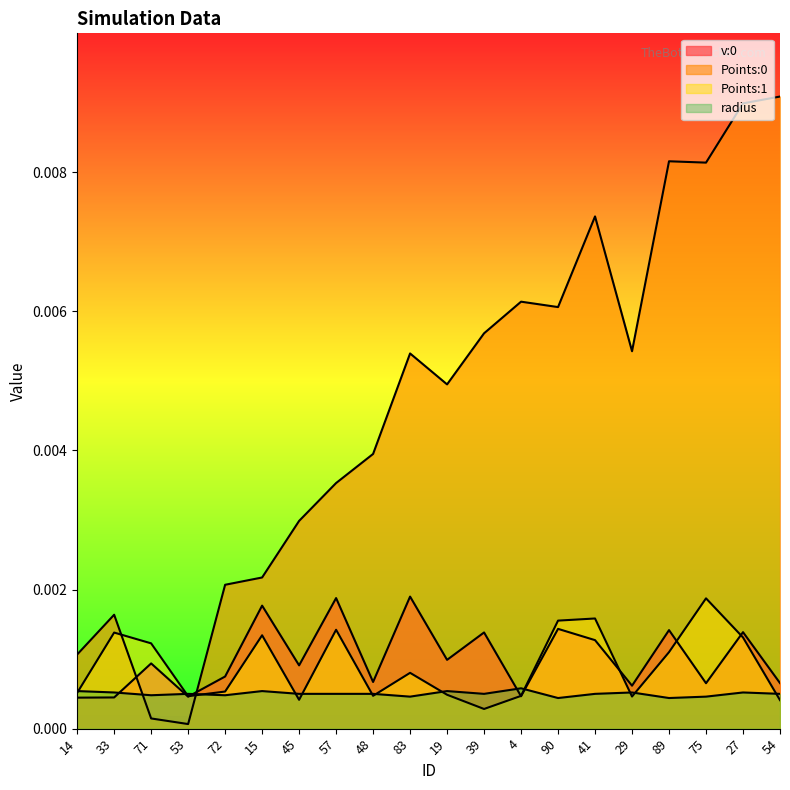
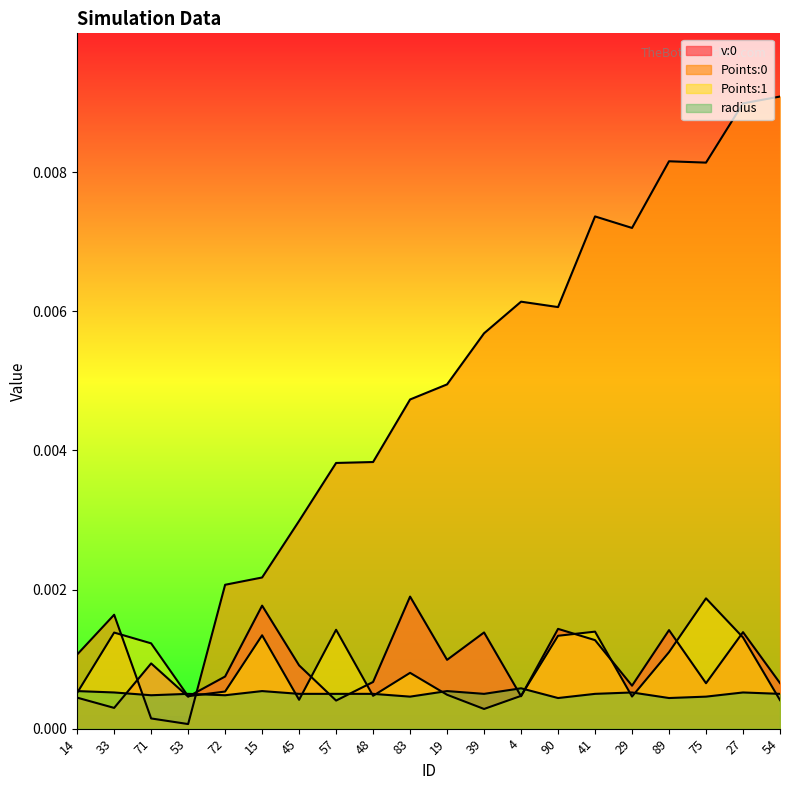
v:0, 33: 0.0004 -> 0.0003
v:0, 57: 0.0019 -> 0.0004
Points:0, 57: 0.0035 -> 0.0038
Points:0, 48: 0.0039 -> 0.0038
Points:0, 83: 0.0054 -> 0.0047
Points:1, 90: 0.0016 -> 0.0013
Points:1, 41: 0.0016 -> 0.0014
Points:0, 29: 0.0054 -> 0.0072
